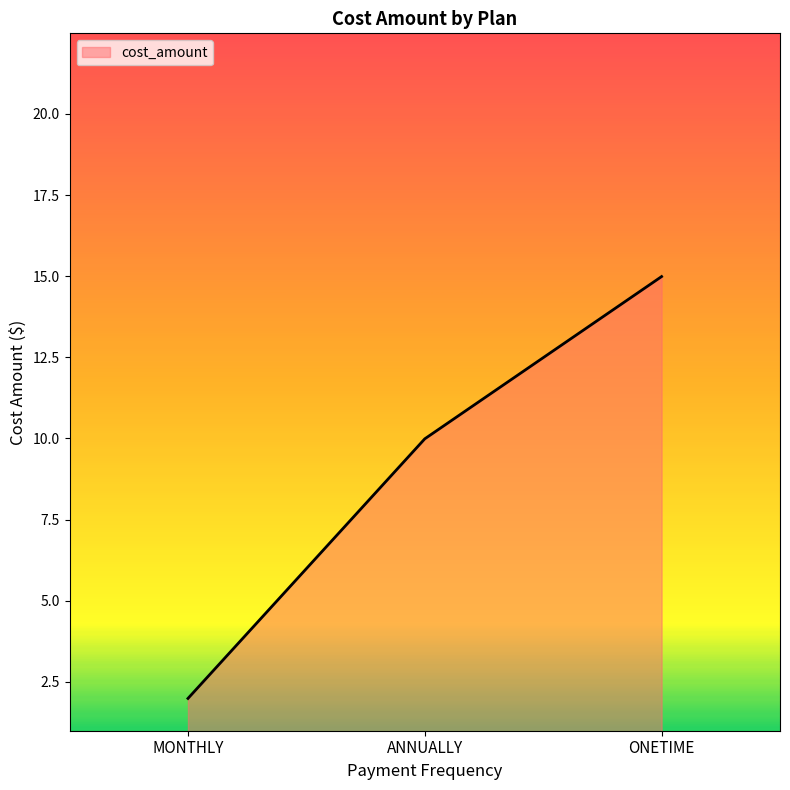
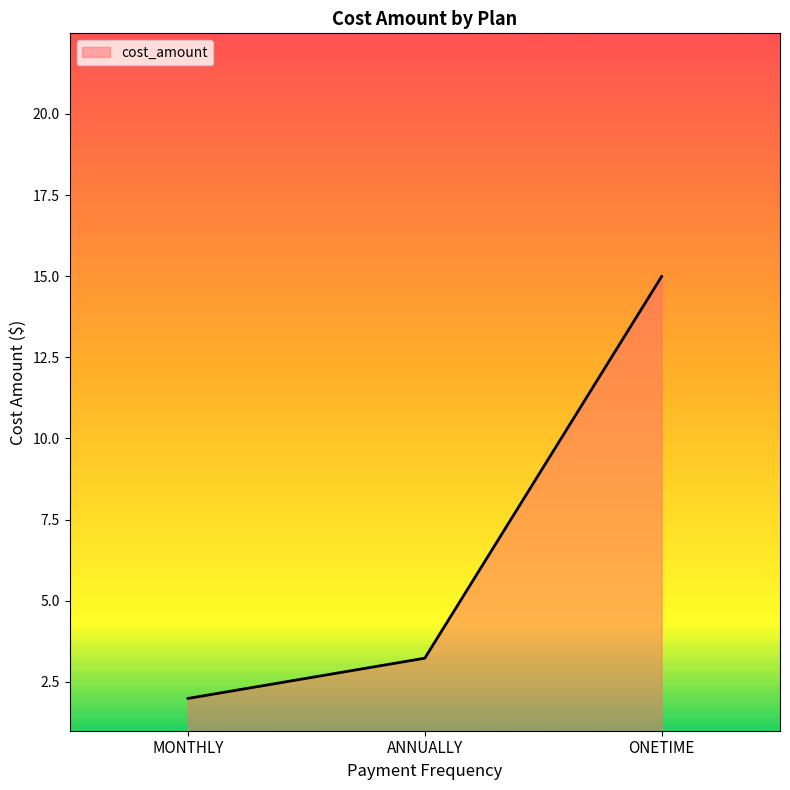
ANNUALLY: 10.0 -> 3.2
